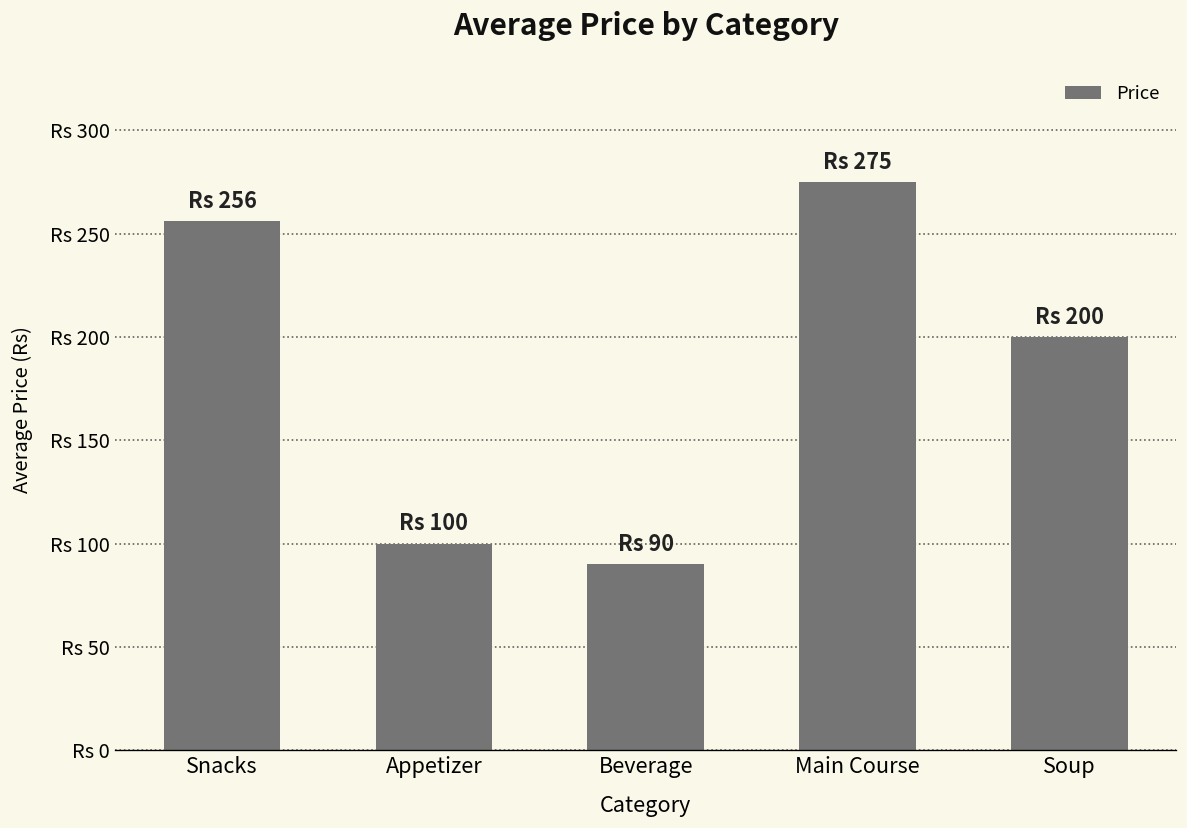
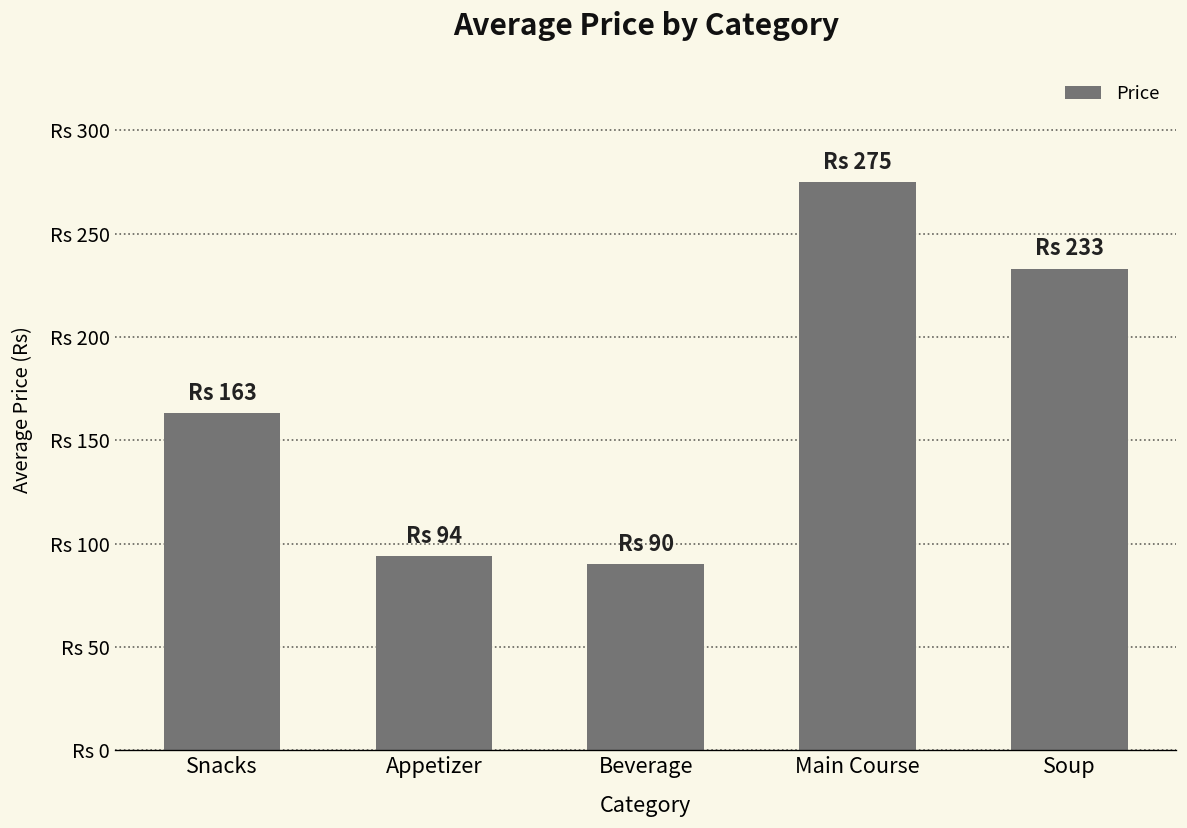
Snacks: 256 -> 163
Appetizer: 100 -> 94
Soup: 200 -> 233
